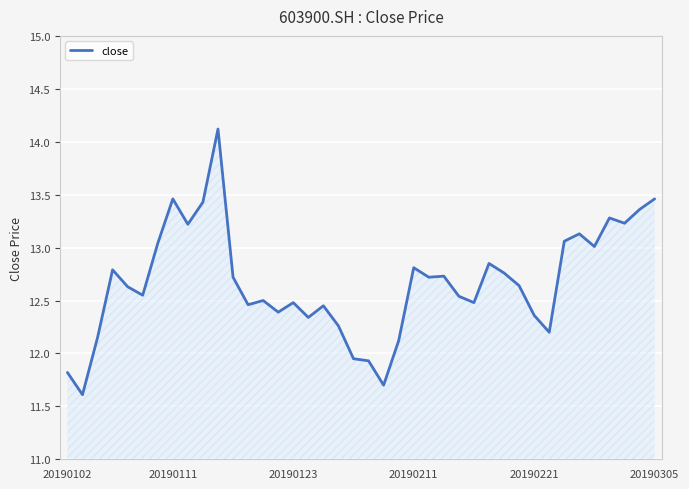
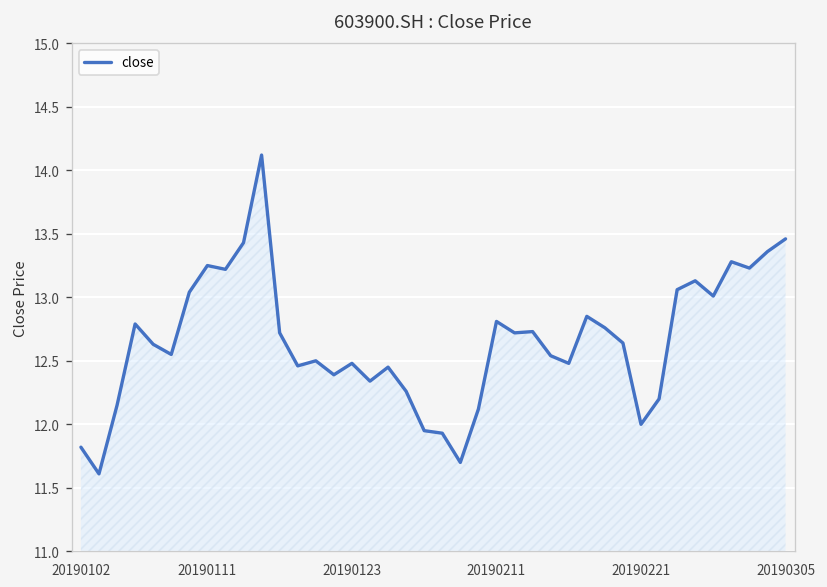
20190111: 13.46 -> 13.25
20190221: 12.36 -> 12.00
